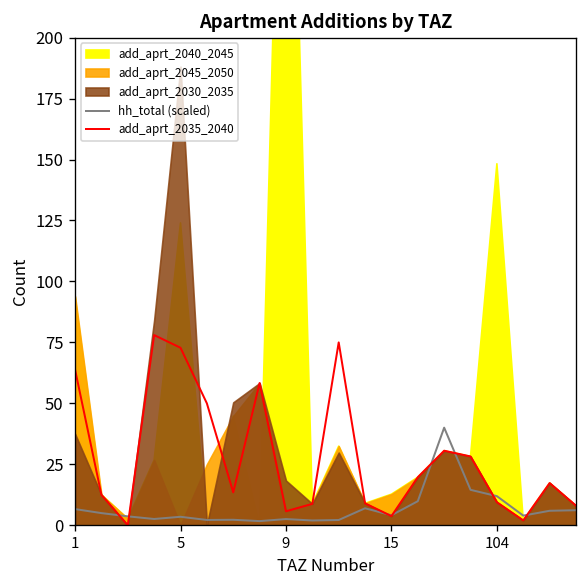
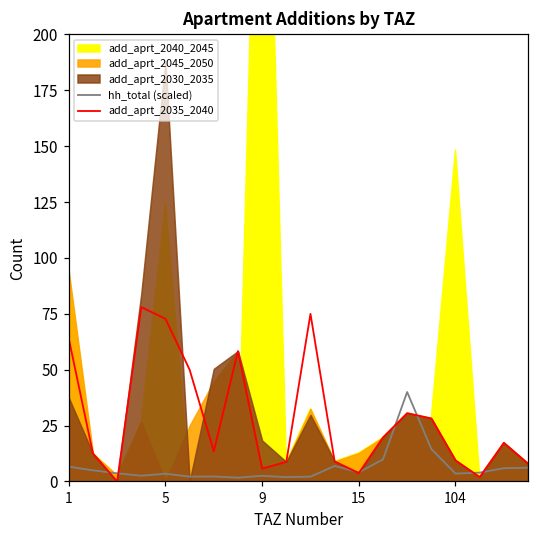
hh_total (scaled), 104: 12 -> 4
